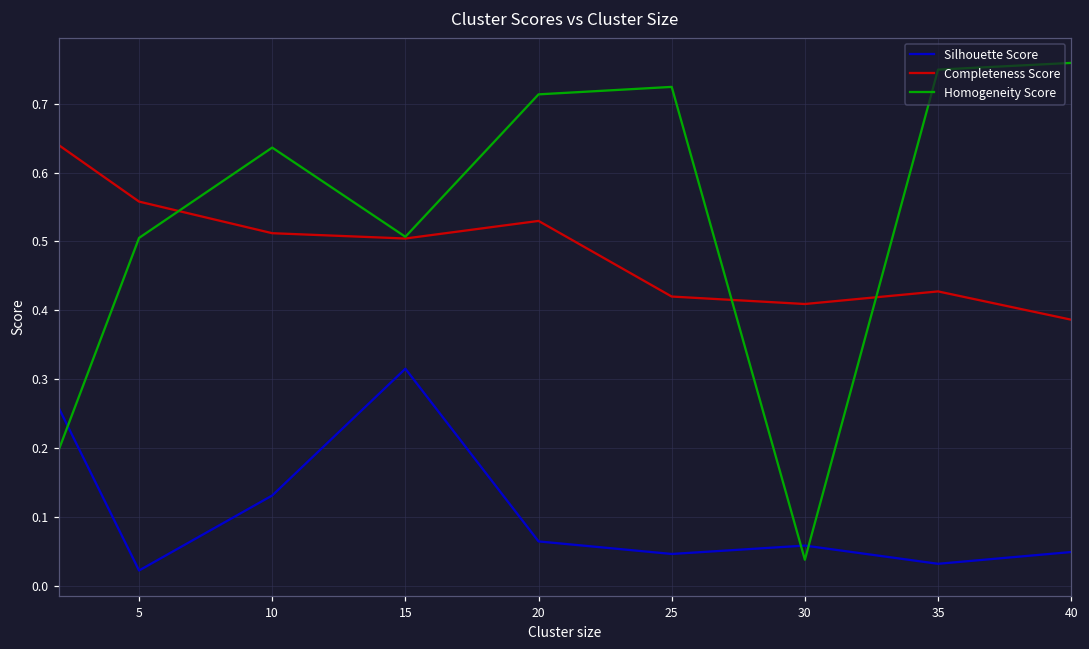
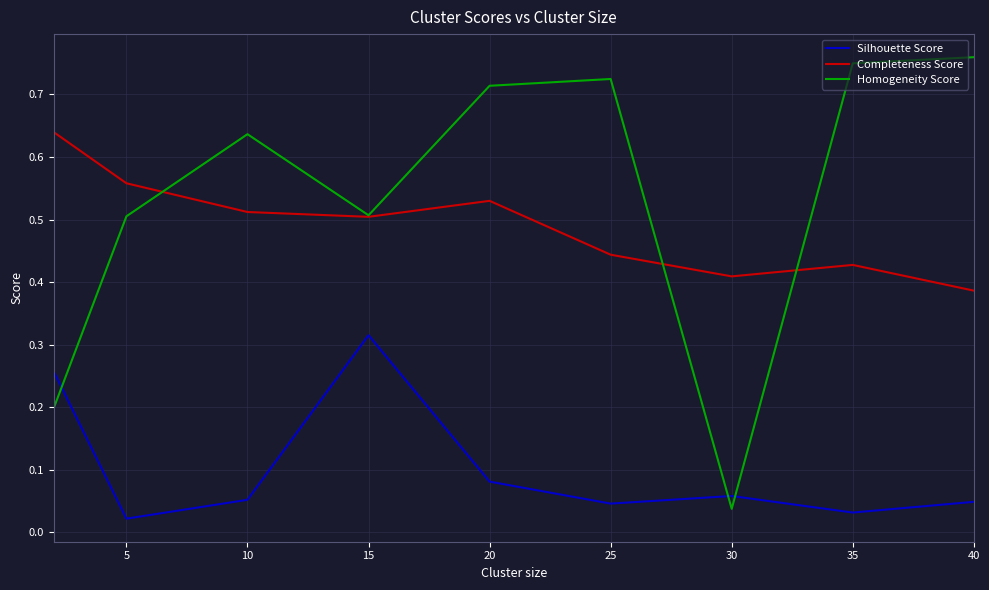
Silhouette Score, 10: 0.13 -> 0.05
Silhouette Score, 20: 0.06 -> 0.08
Completeness Score, 25: 0.42 -> 0.44
